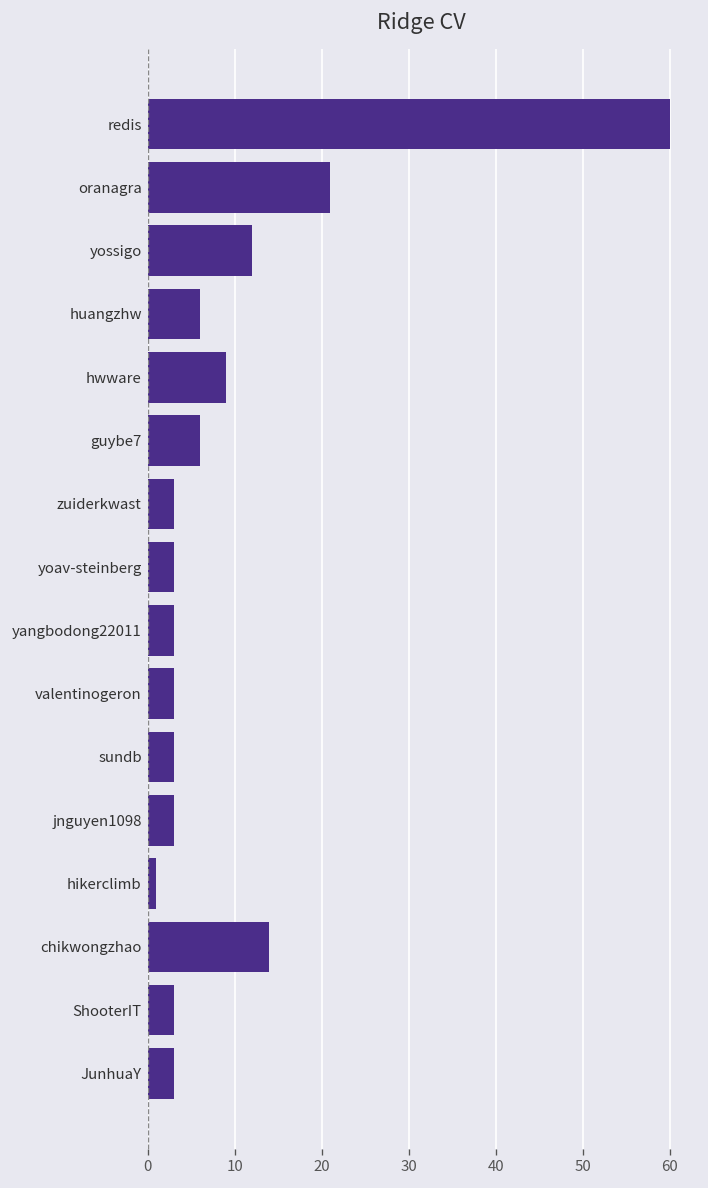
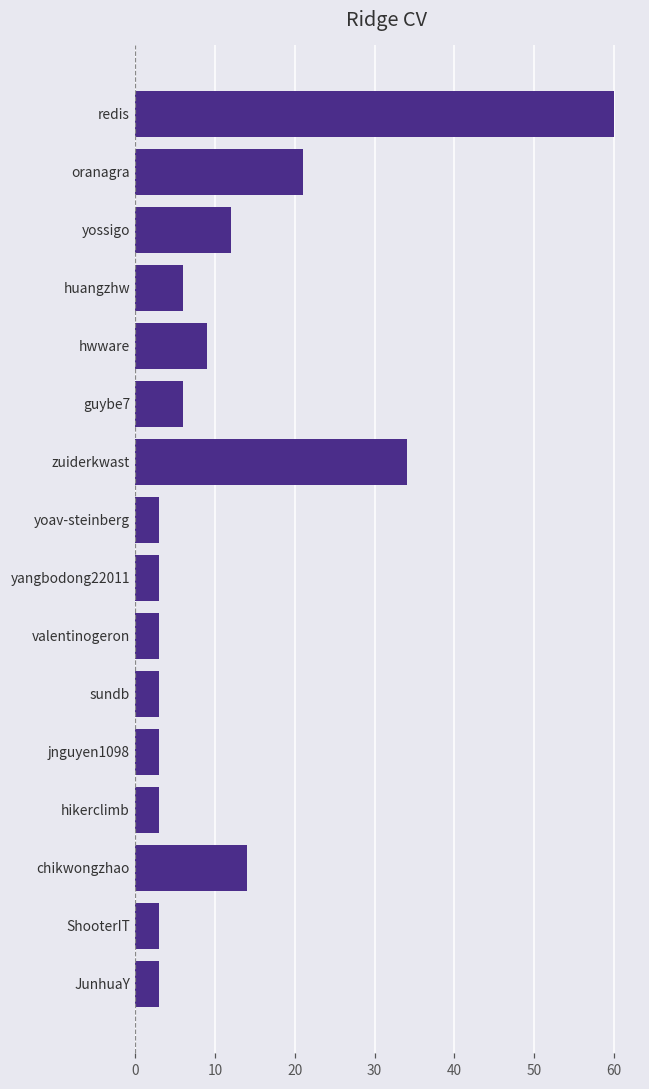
zuiderkwast: 3 -> 34
hikerclimb: 1 -> 3
